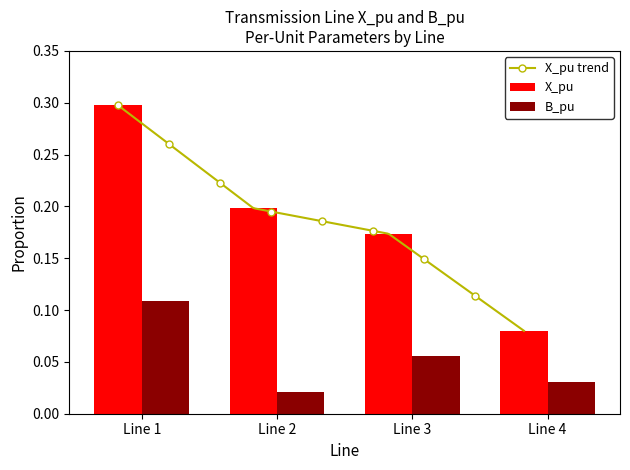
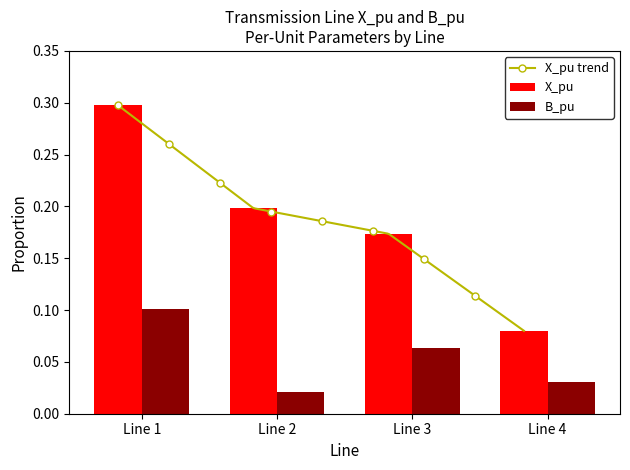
B_pu, Line 1: 0.109 -> 0.101
B_pu, Line 3: 0.055 -> 0.064
